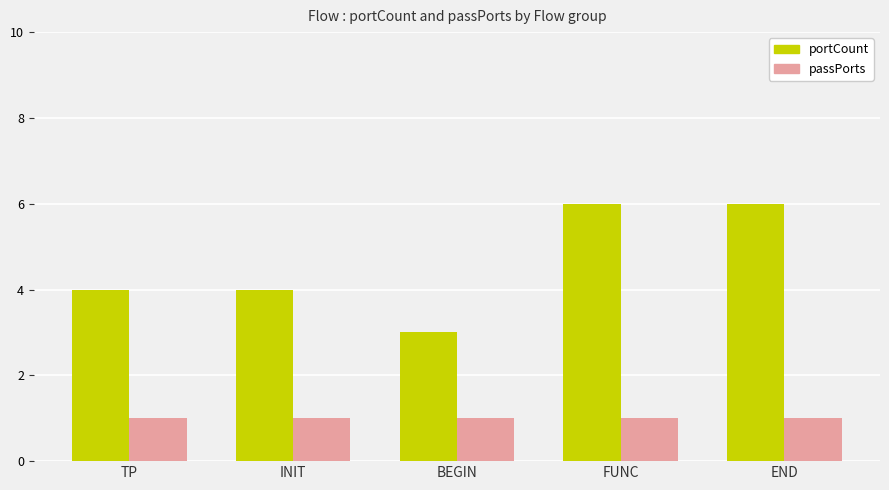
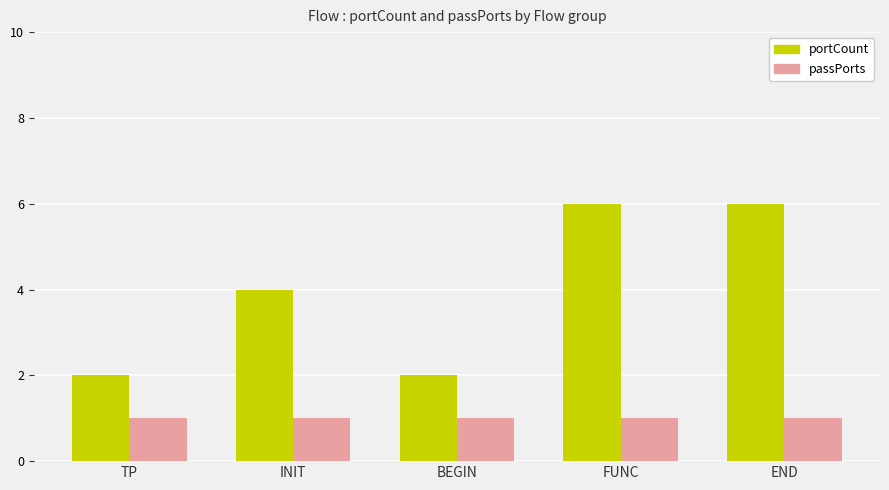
portCount, TP: 4 -> 2
portCount, BEGIN: 3 -> 2
